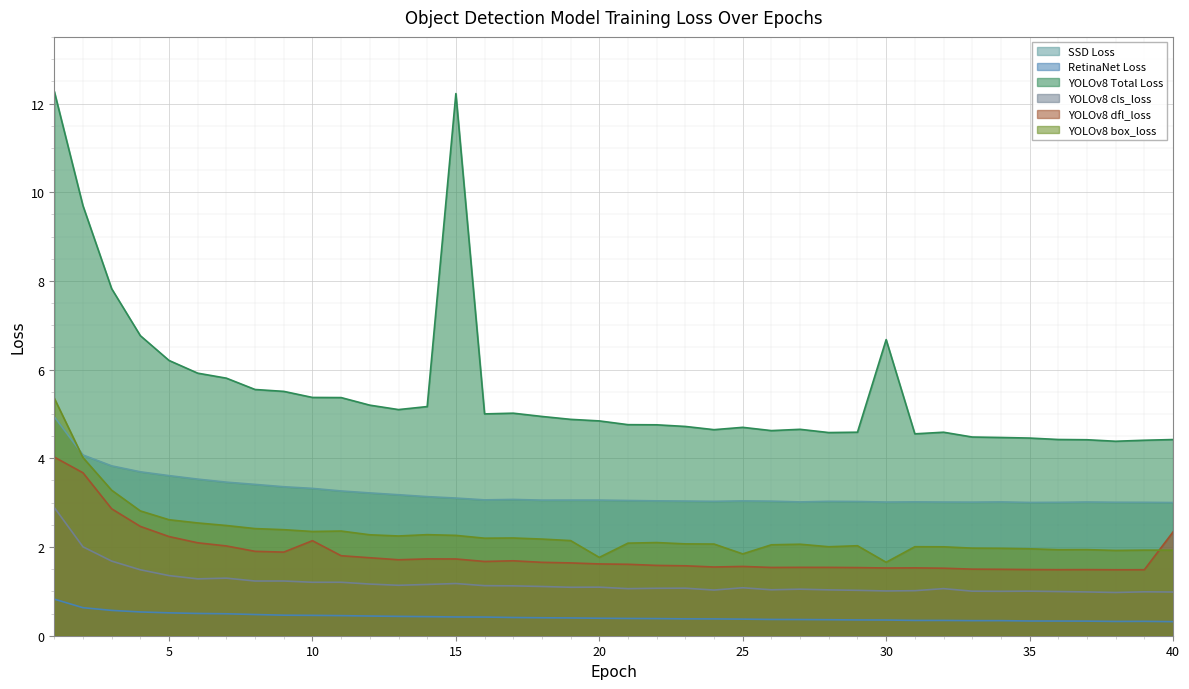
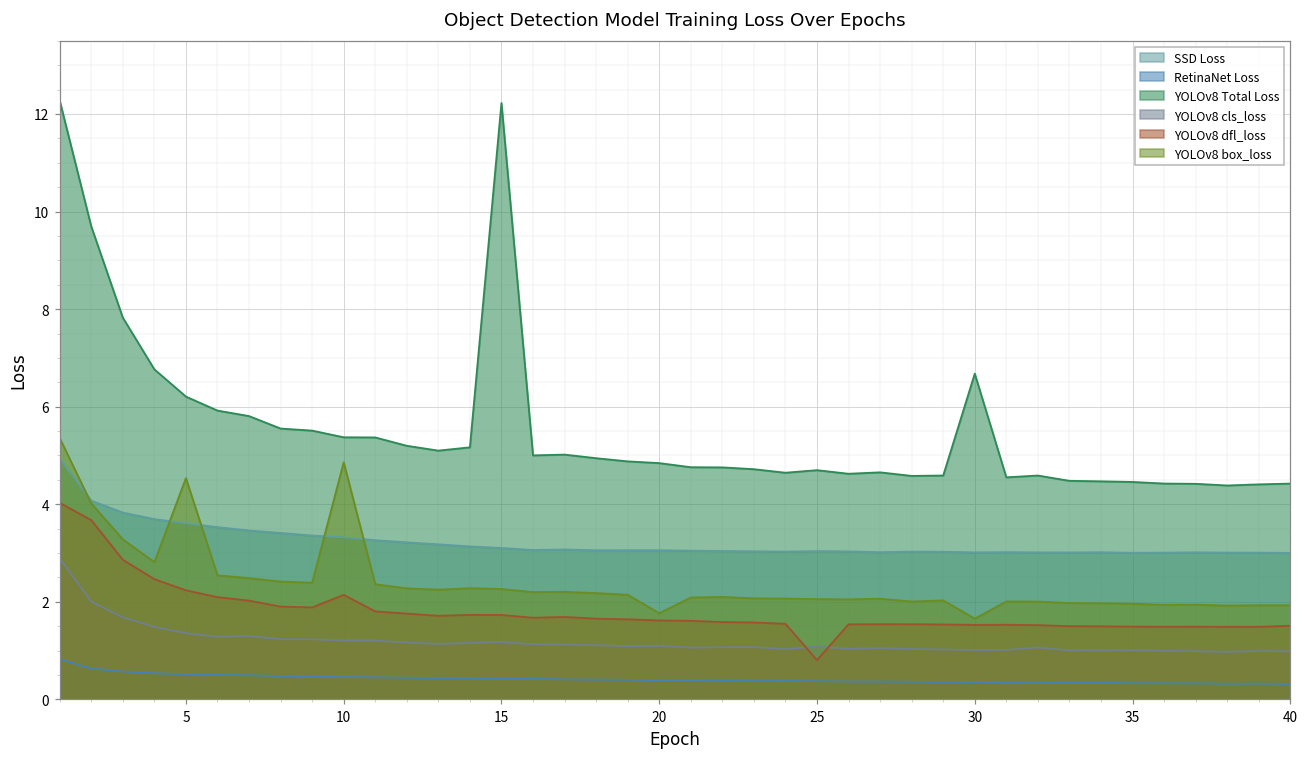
YOLOv8 box_loss, 5: 2.6 -> 4.5
YOLOv8 box_loss, 10: 2.4 -> 4.9
YOLOv8 dfl_loss, 25: 1.6 -> 0.8
YOLOv8 box_loss, 25: 1.8 -> 2.1
YOLOv8 dfl_loss, 40: 2.3 -> 1.5
